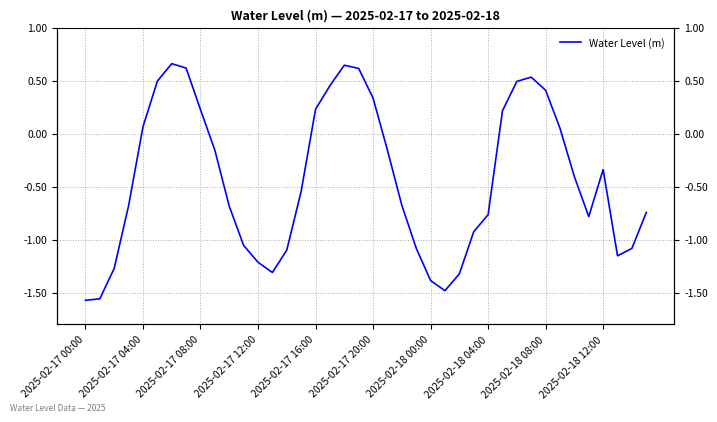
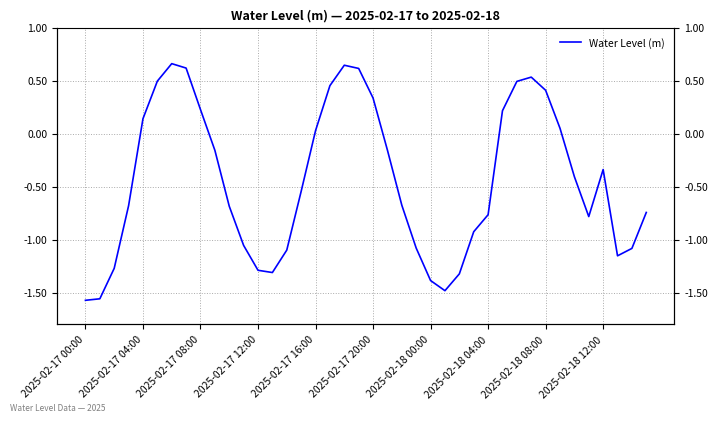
2025-02-17 04:00: 0.06 -> 0.14
2025-02-17 12:00: -1.21 -> -1.29
2025-02-17 16:00: 0.23 -> 0.03
